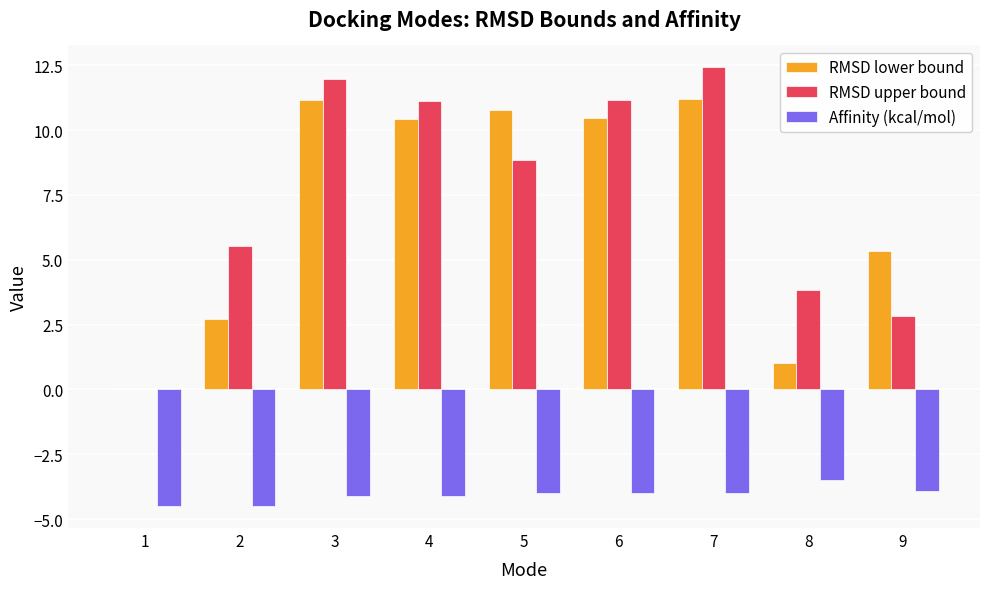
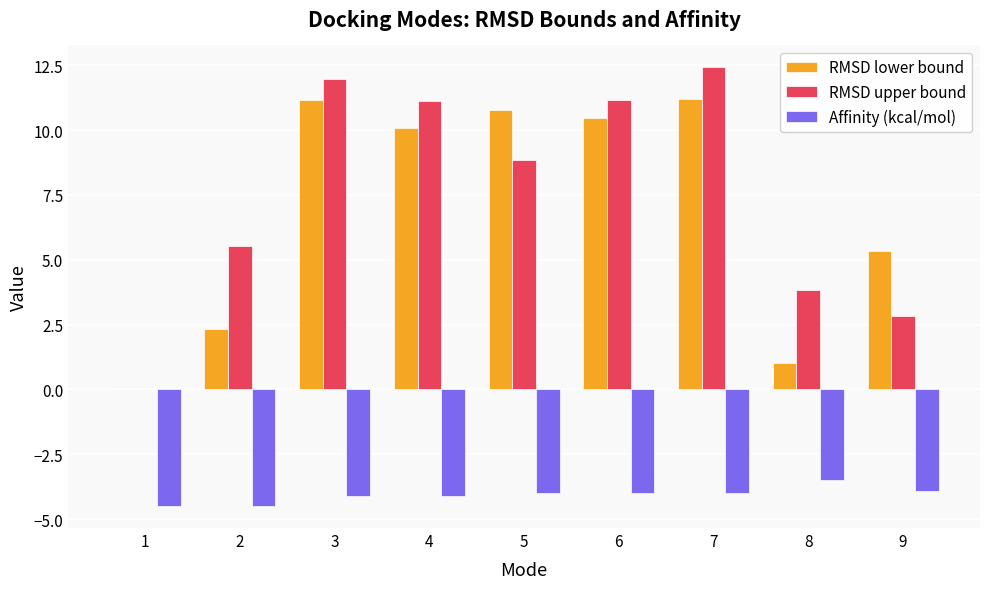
RMSD lower bound, 2: 2.7 -> 2.3
RMSD lower bound, 4: 10.4 -> 10.1
